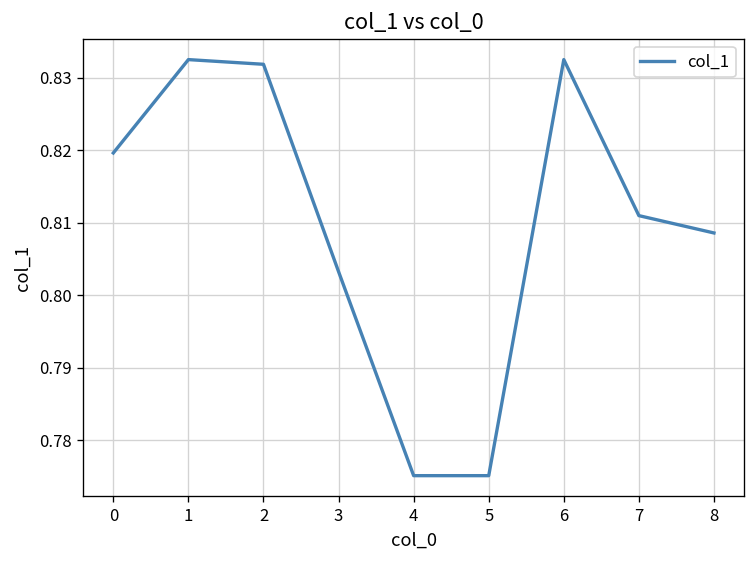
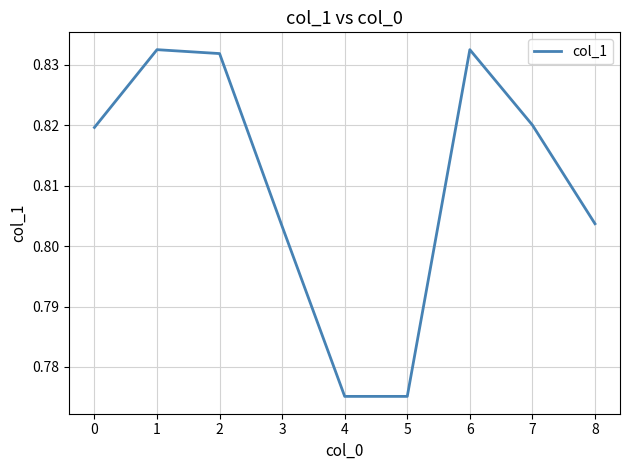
7: 0.811 -> 0.820
8: 0.809 -> 0.804
